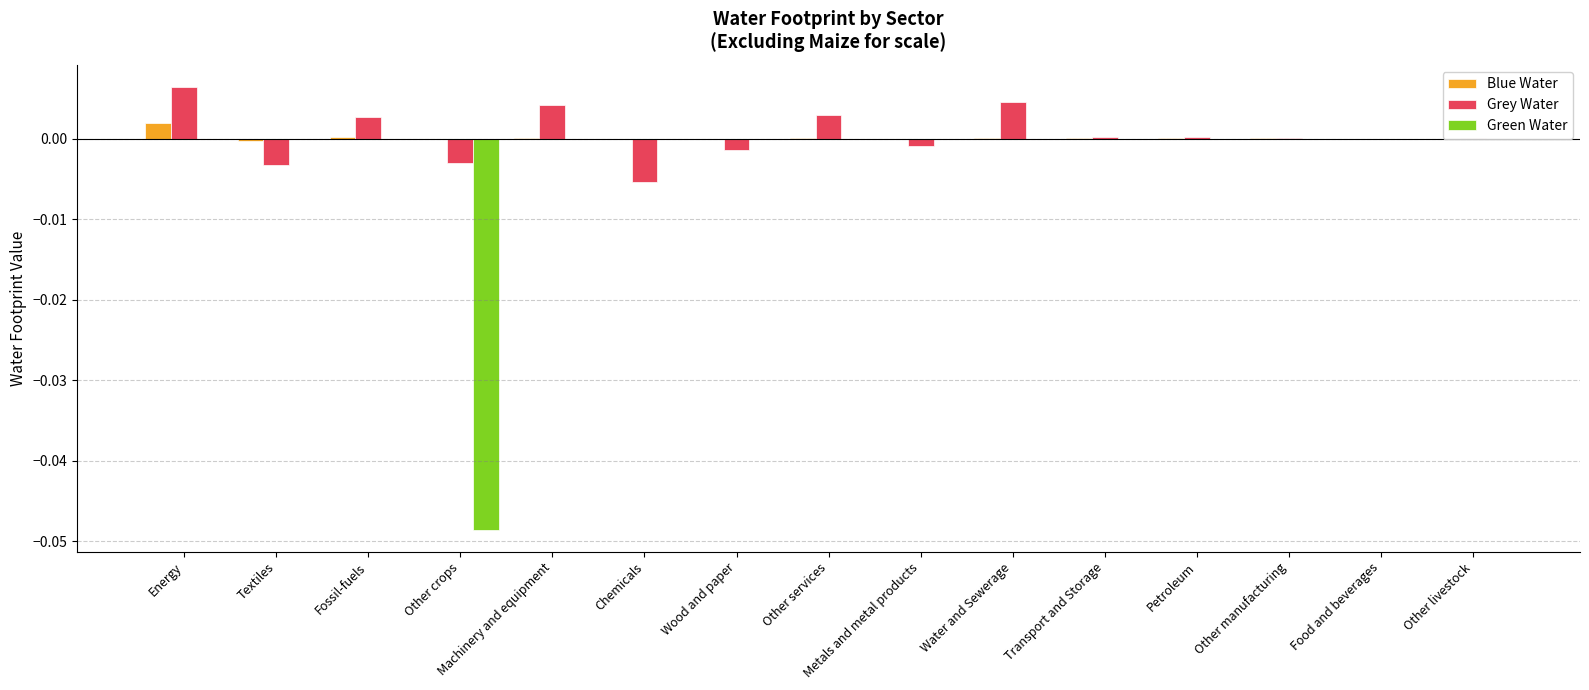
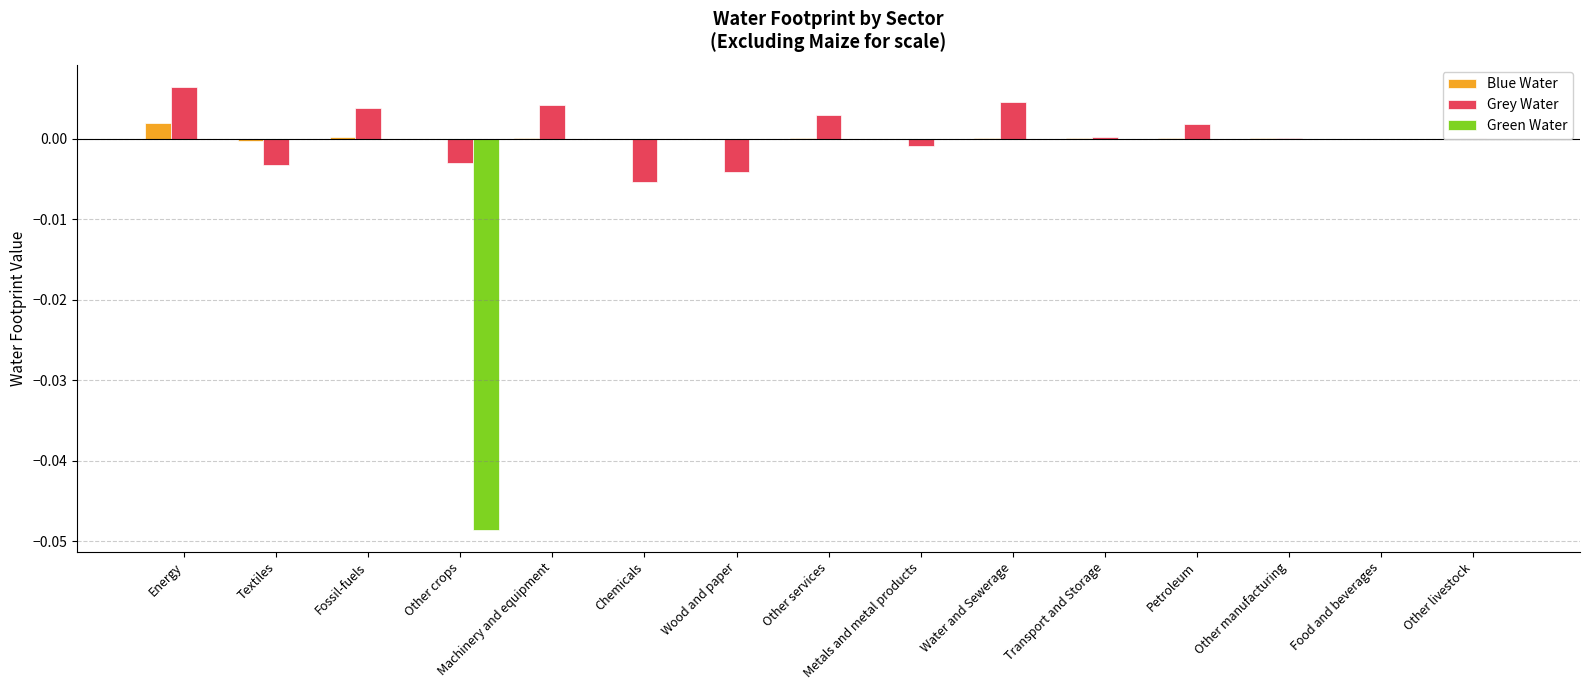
Grey Water, Fossil-fuels: 0.003 -> 0.004
Grey Water, Wood and paper: -0.001 -> -0.004
Grey Water, Petroleum: 0.000 -> 0.002
